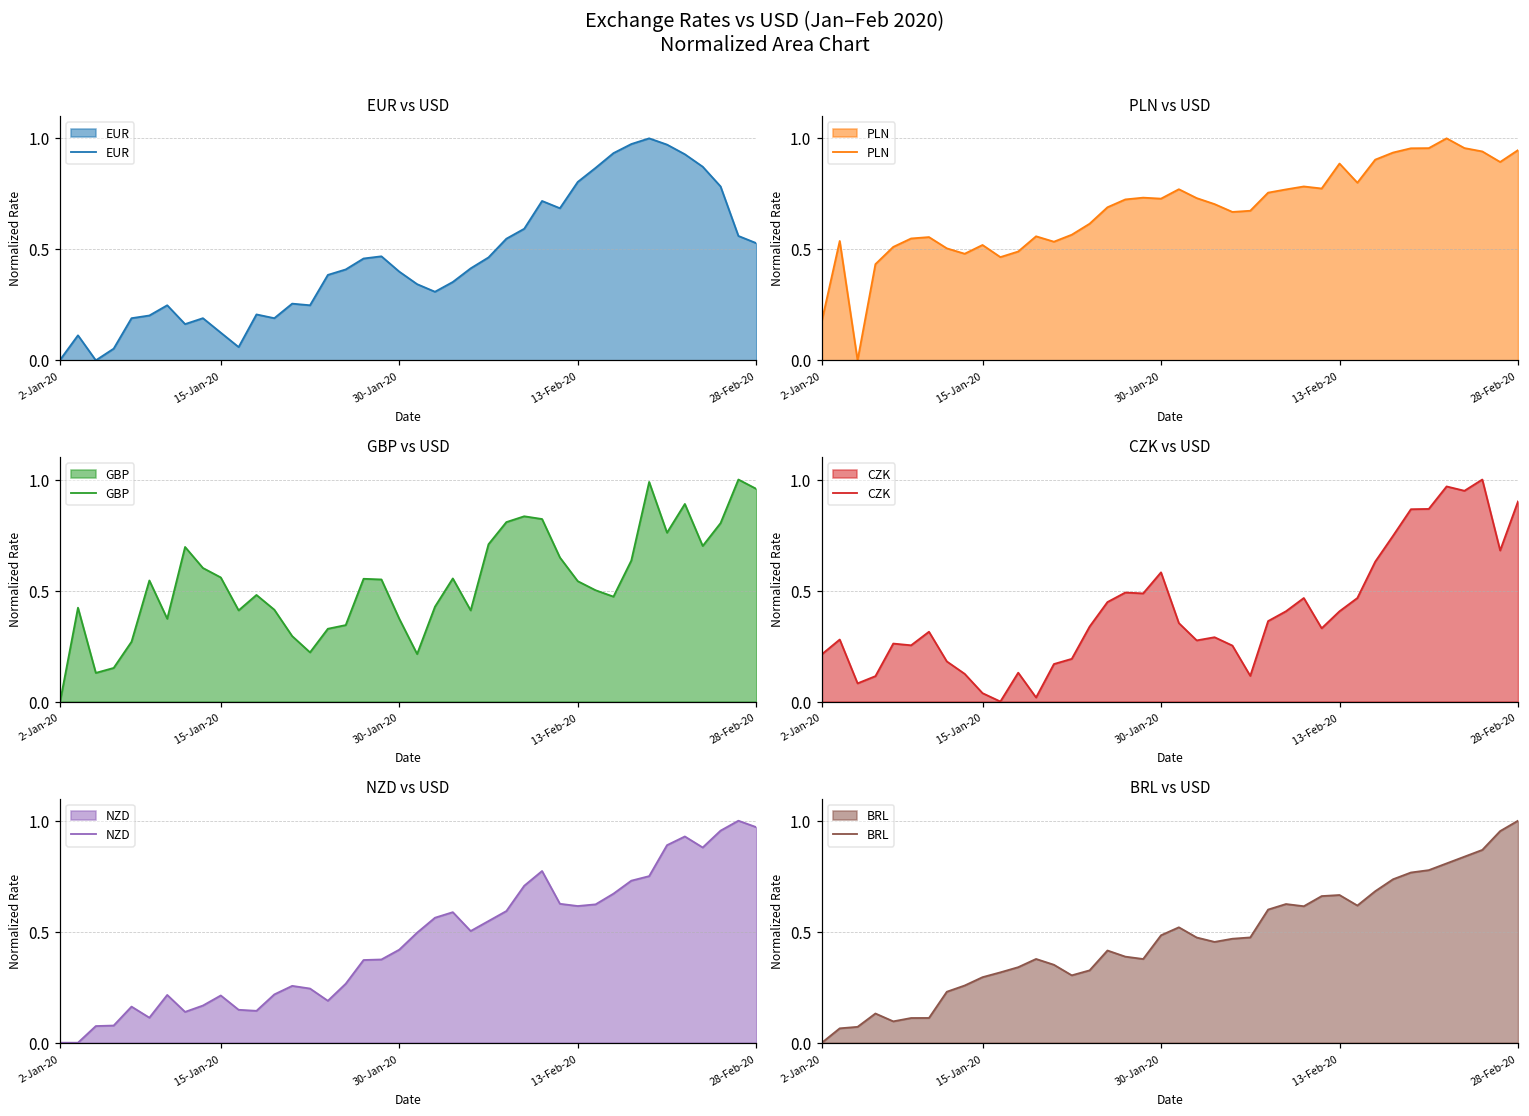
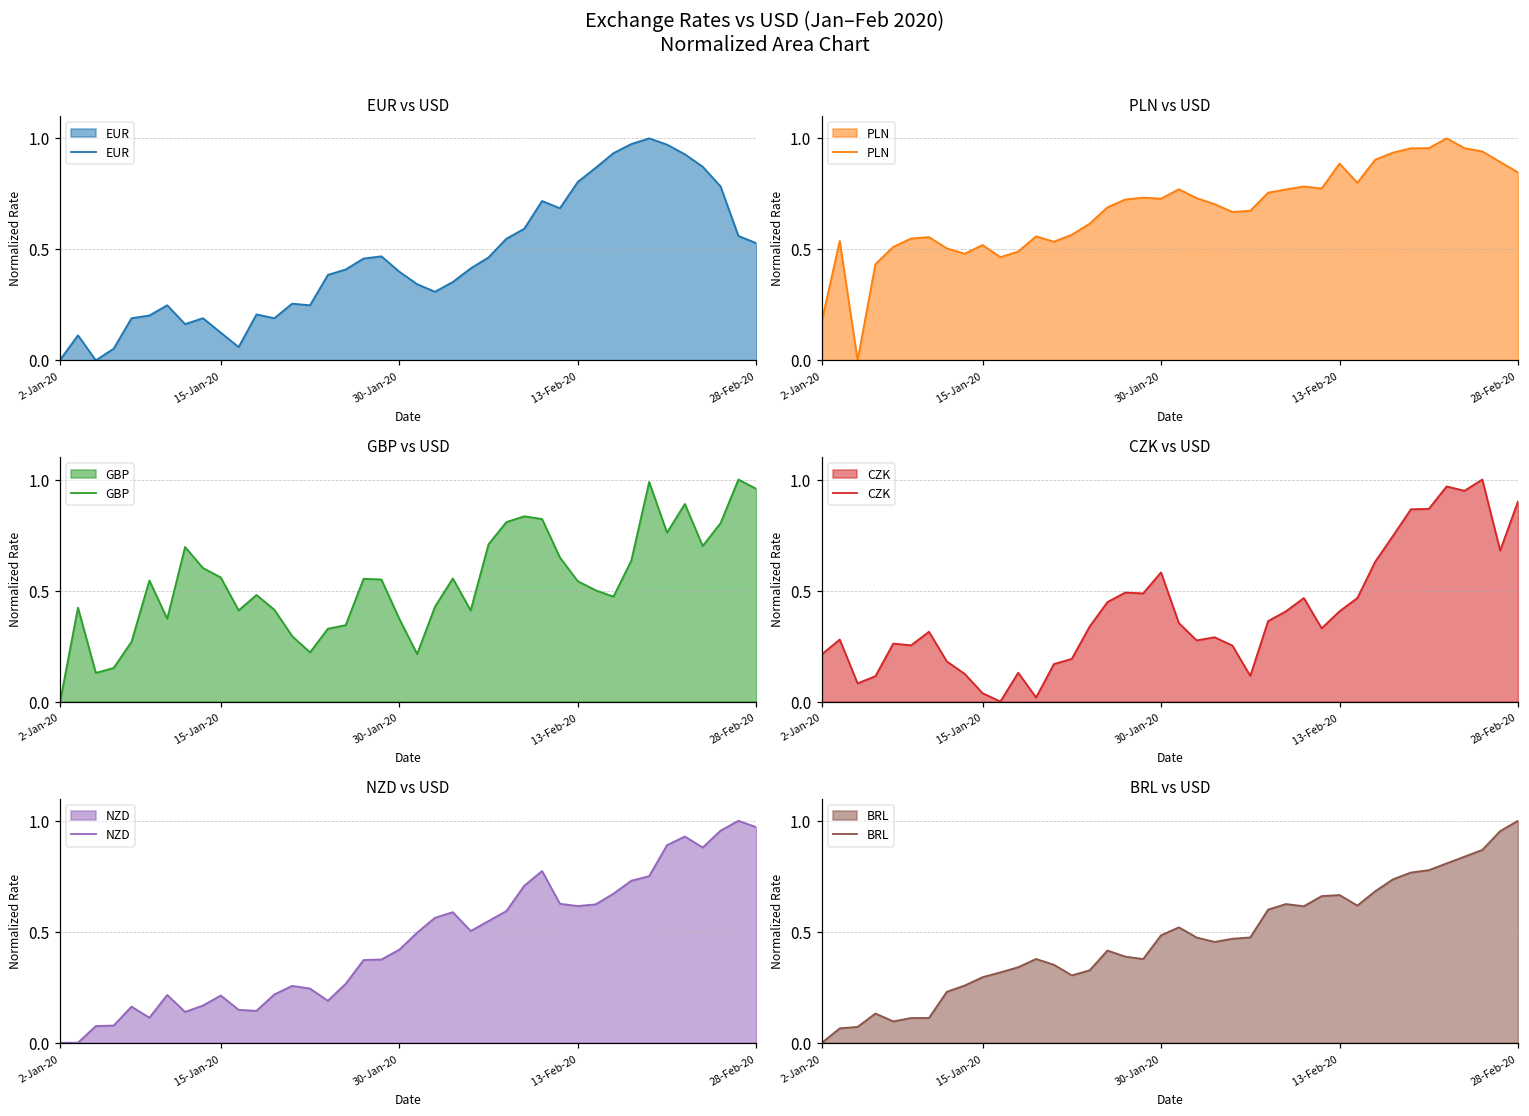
PLN vs USD, 28-Feb-20: 0.95 -> 0.85
